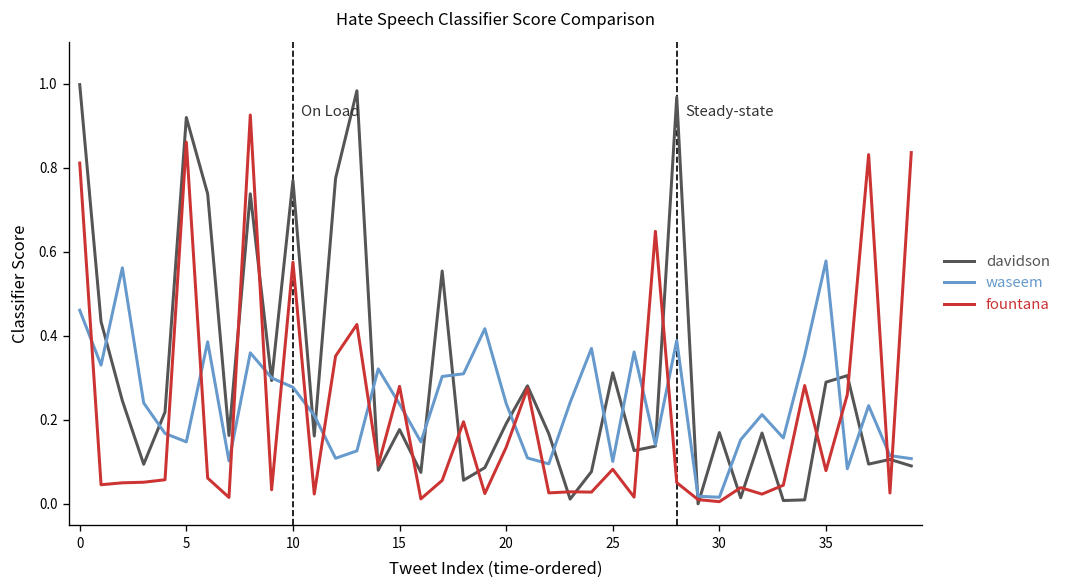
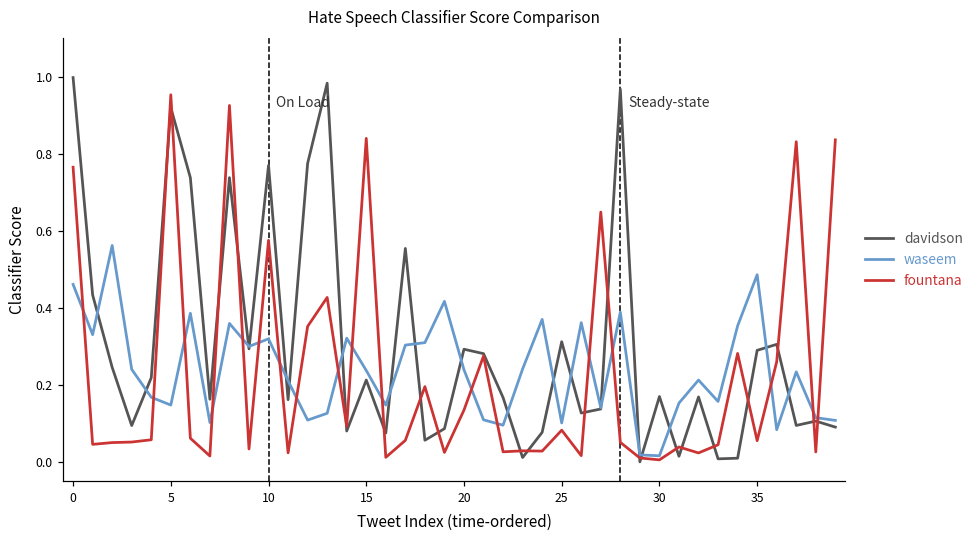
fountana, 0: 0.81 -> 0.77
fountana, 5: 0.86 -> 0.95
waseem, 10: 0.28 -> 0.32
davidson, 15: 0.18 -> 0.21
fountana, 15: 0.28 -> 0.84
davidson, 20: 0.19 -> 0.29
waseem, 35: 0.58 -> 0.49
fountana, 35: 0.08 -> 0.06
